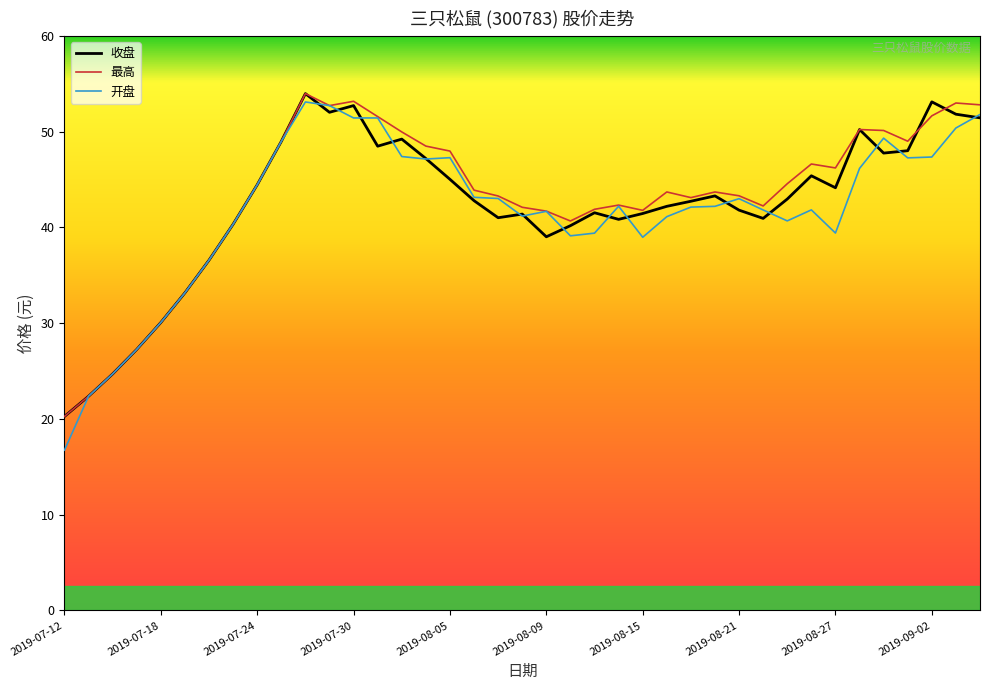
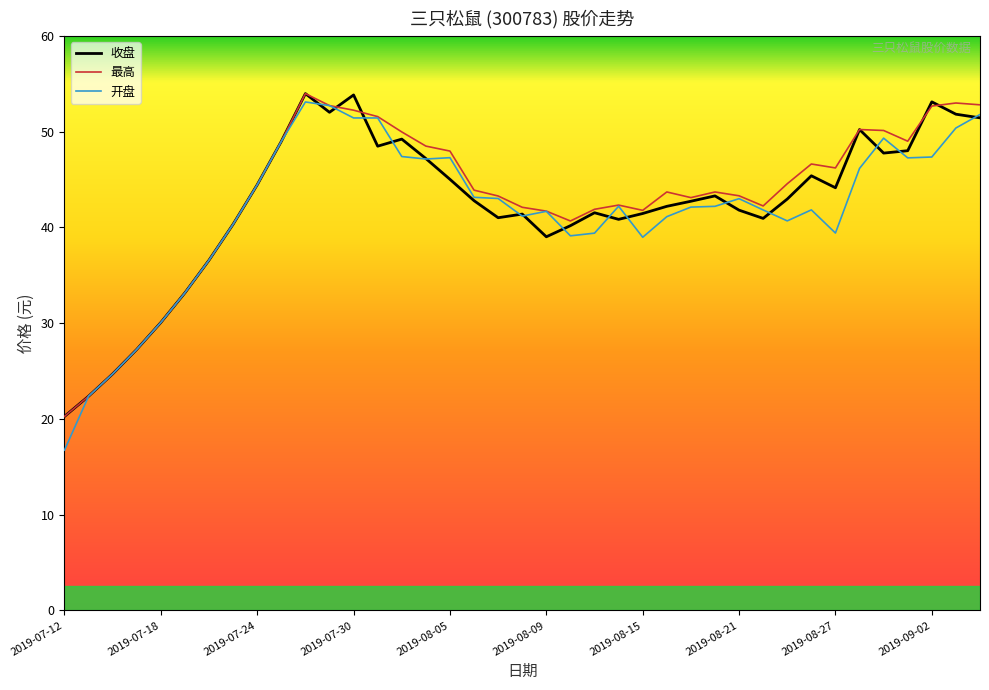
收盘, 2019-07-30: 53 -> 54
最高, 2019-07-30: 53 -> 52
最高, 2019-09-02: 52 -> 53
